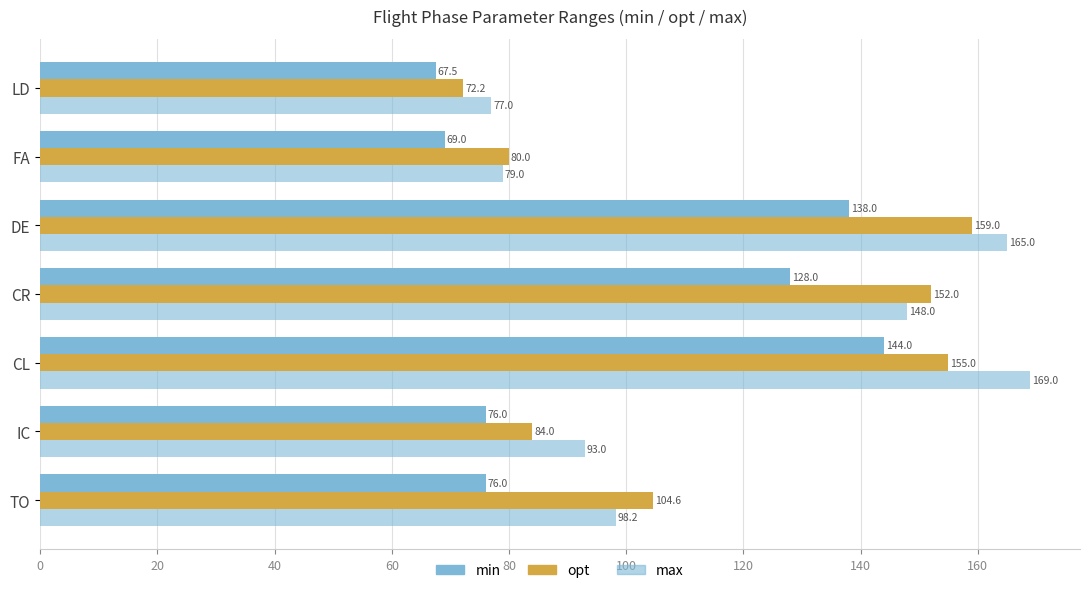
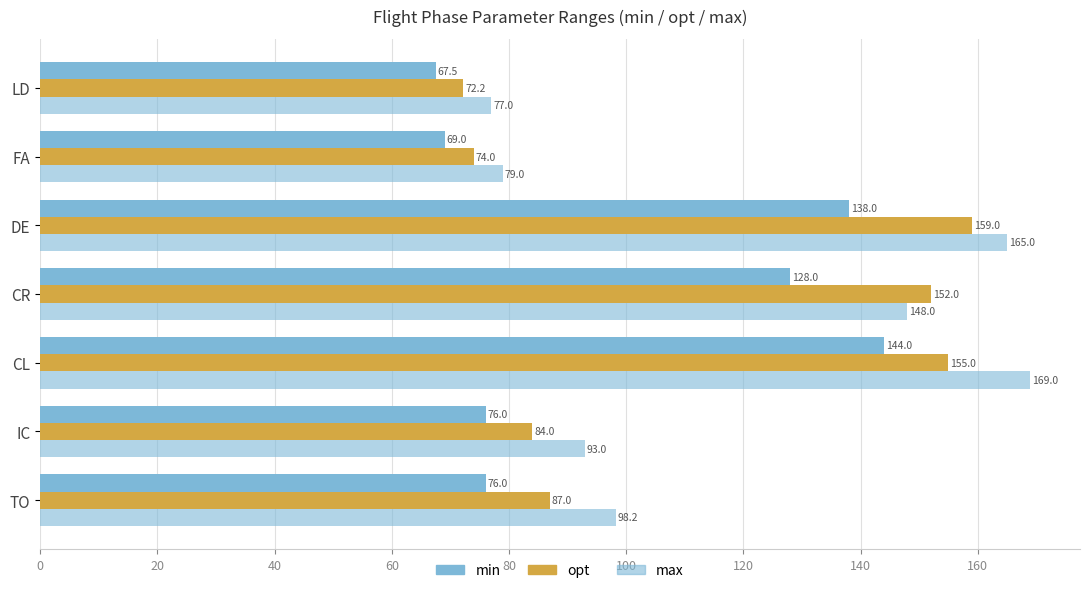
opt, FA: 80.0 -> 74.0
opt, TO: 104.6 -> 87.0
